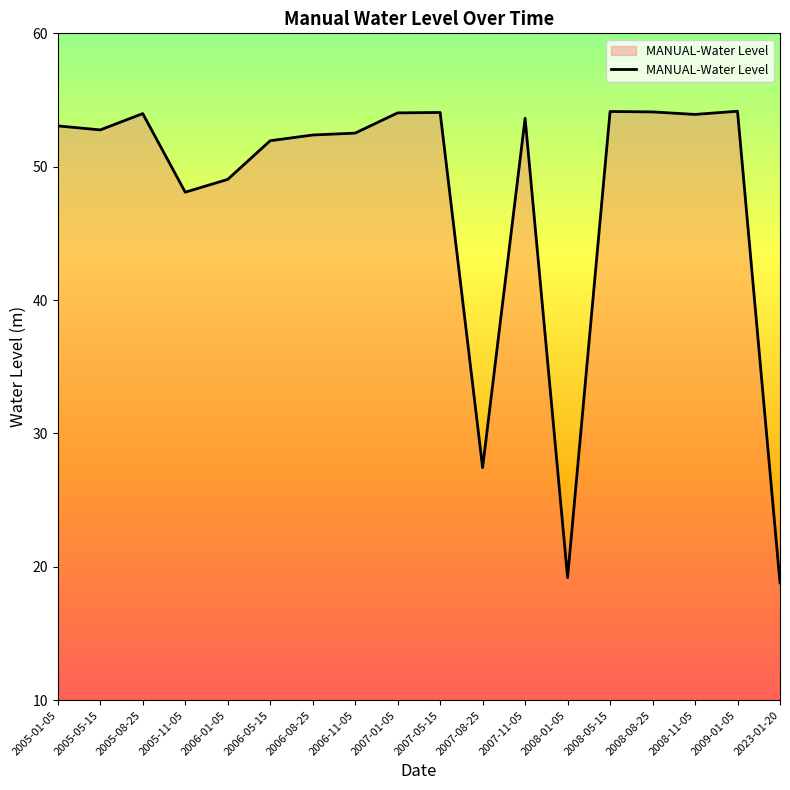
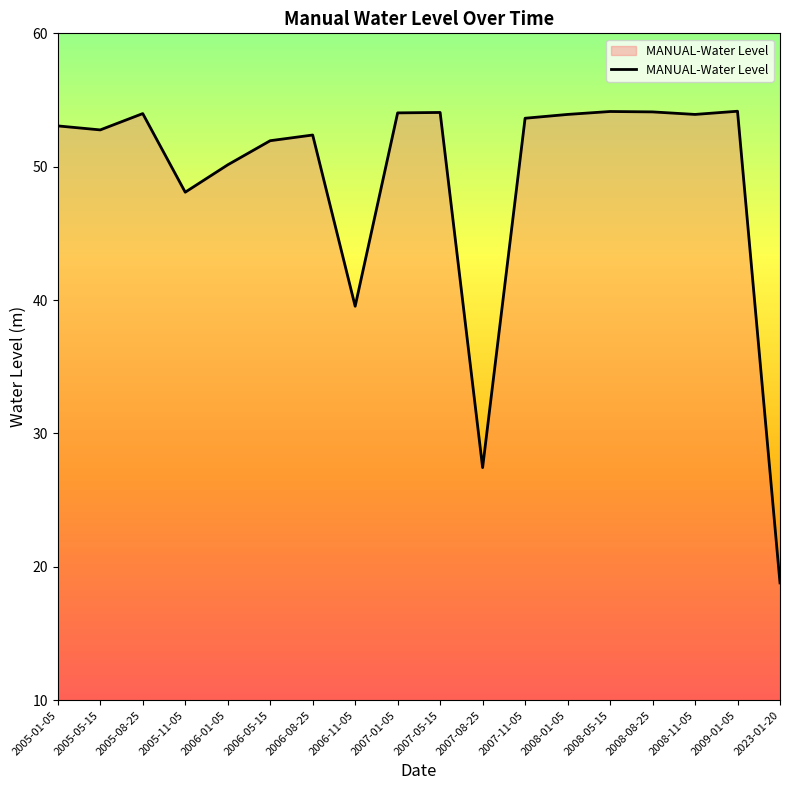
2006-01-05: 49.0 -> 50.1
2006-11-05: 52.5 -> 39.5
2008-01-05: 19.2 -> 53.9
